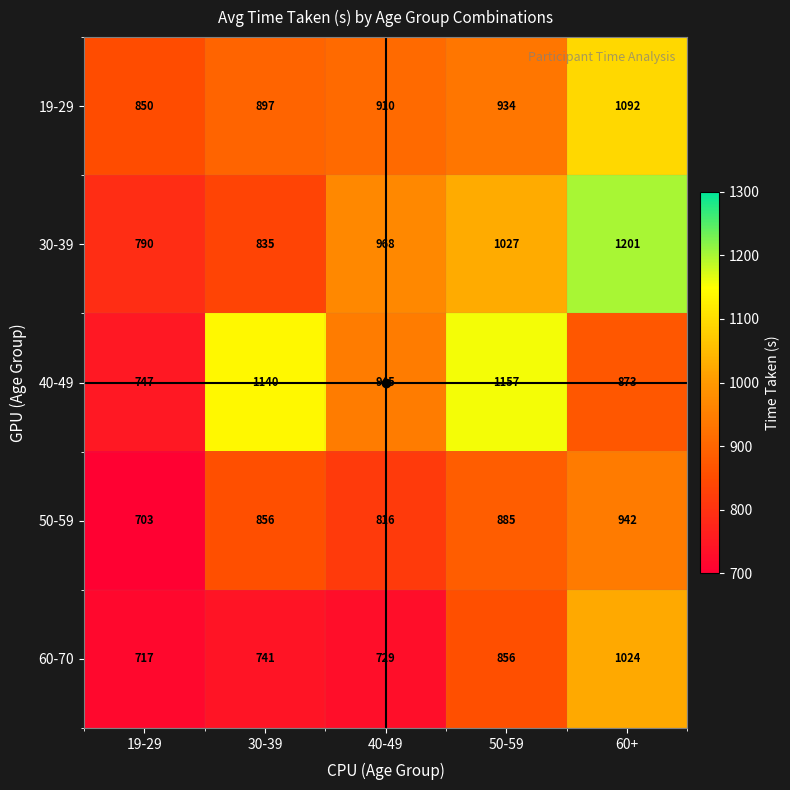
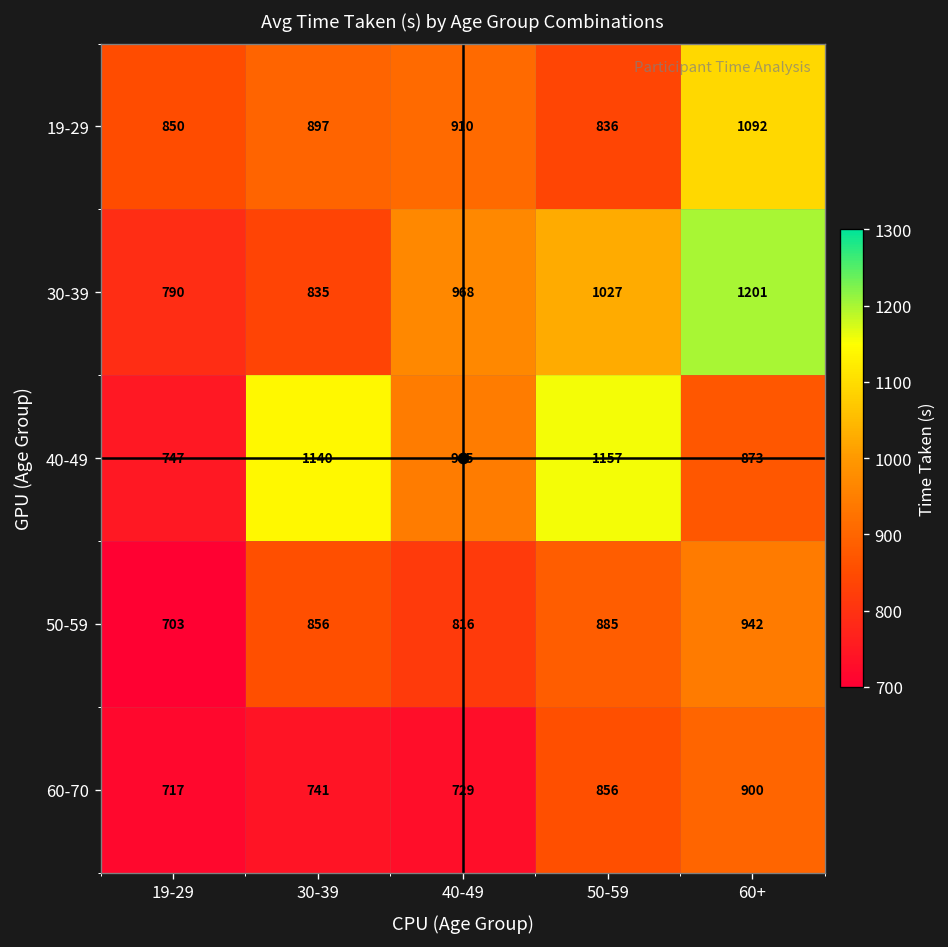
19-29, 50-59: 934 -> 836
60-70, 60+: 1024 -> 900
